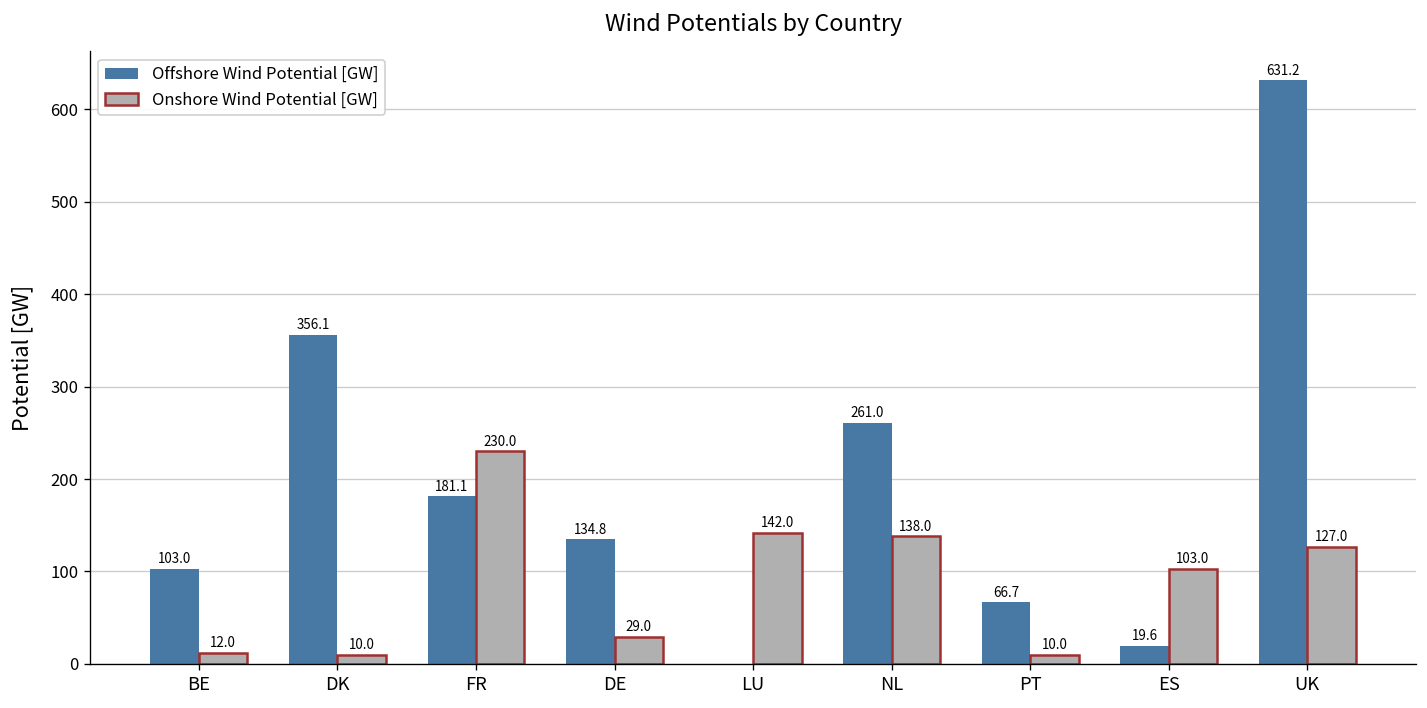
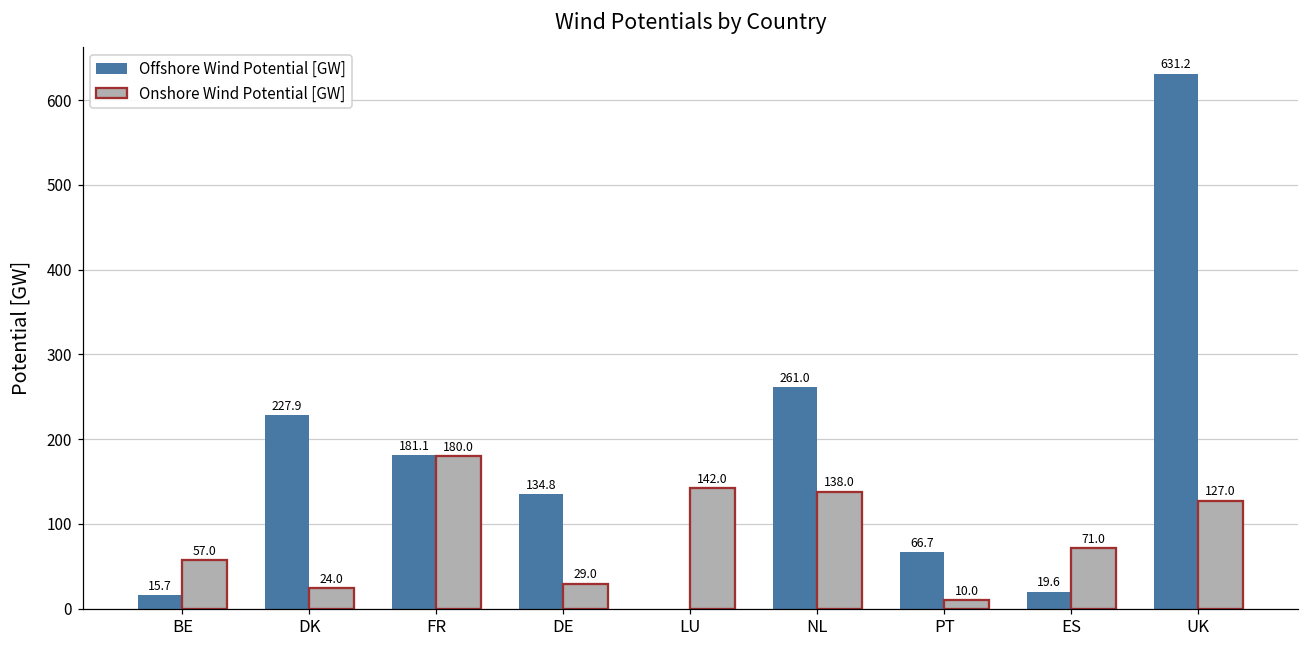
Offshore Wind Potential [GW], BE: 103.0 -> 15.7
Onshore Wind Potential [GW], BE: 12.0 -> 57.0
Offshore Wind Potential [GW], DK: 356.1 -> 227.9
Onshore Wind Potential [GW], DK: 10.0 -> 24.0
Onshore Wind Potential [GW], FR: 230.0 -> 180.0
Onshore Wind Potential [GW], ES: 103.0 -> 71.0
